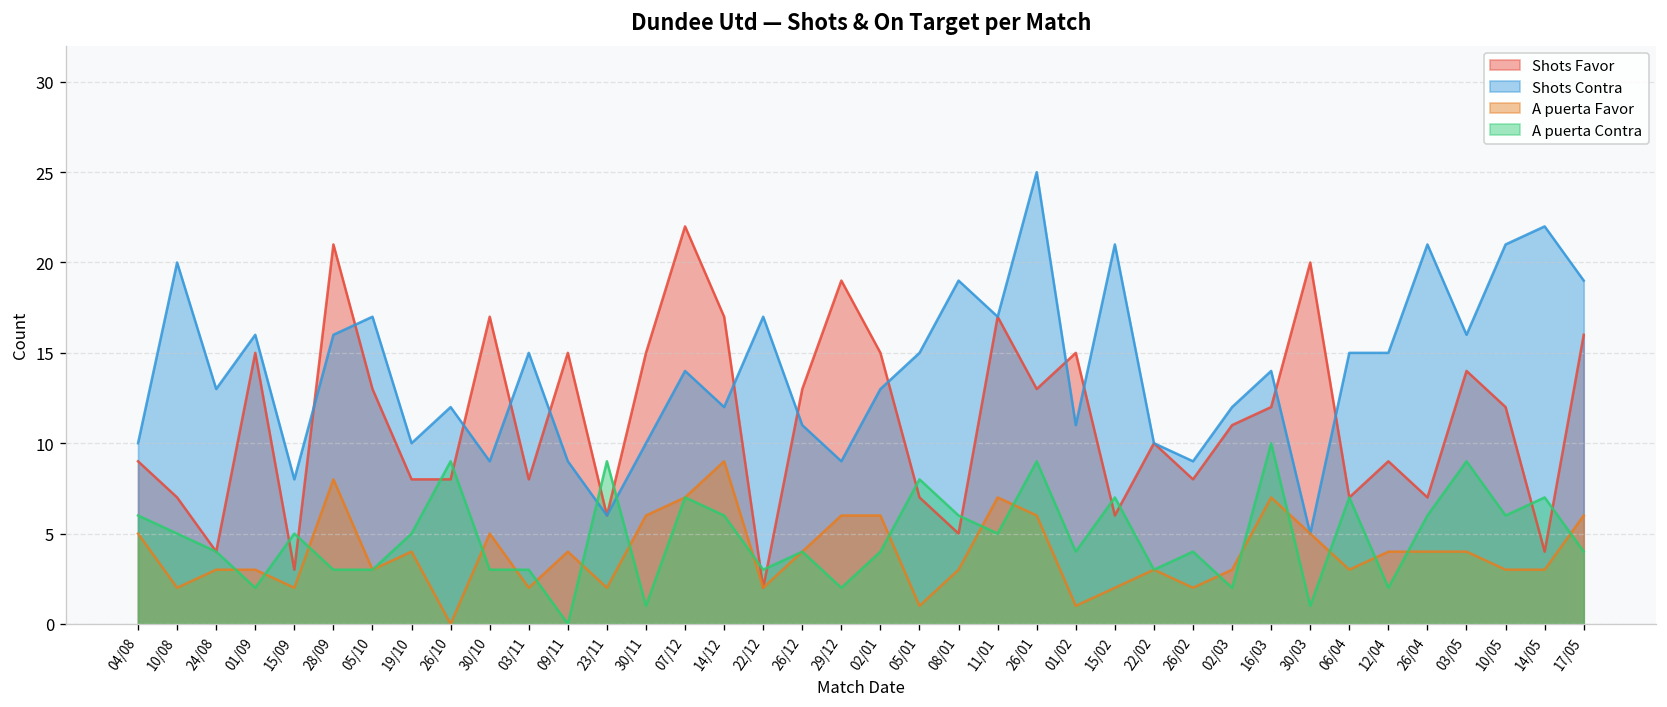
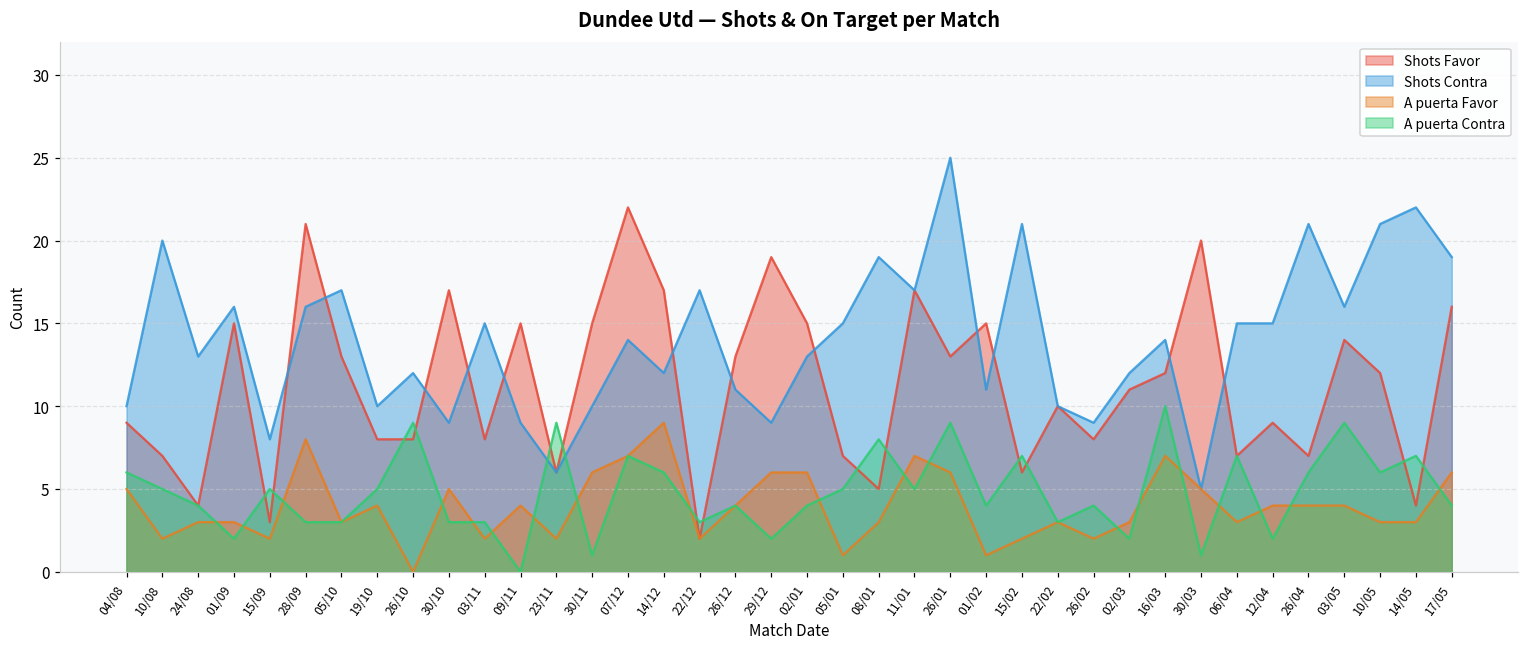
A puerta Contra, 05/01: 8 -> 5
A puerta Contra, 08/01: 6 -> 8
